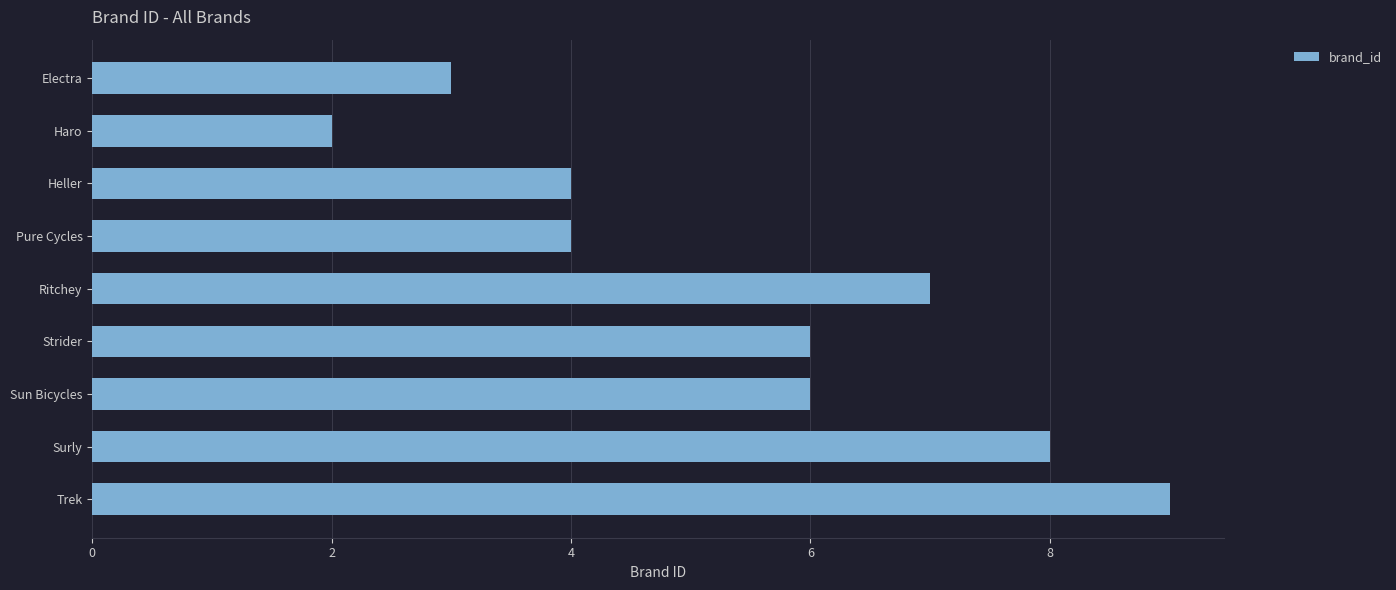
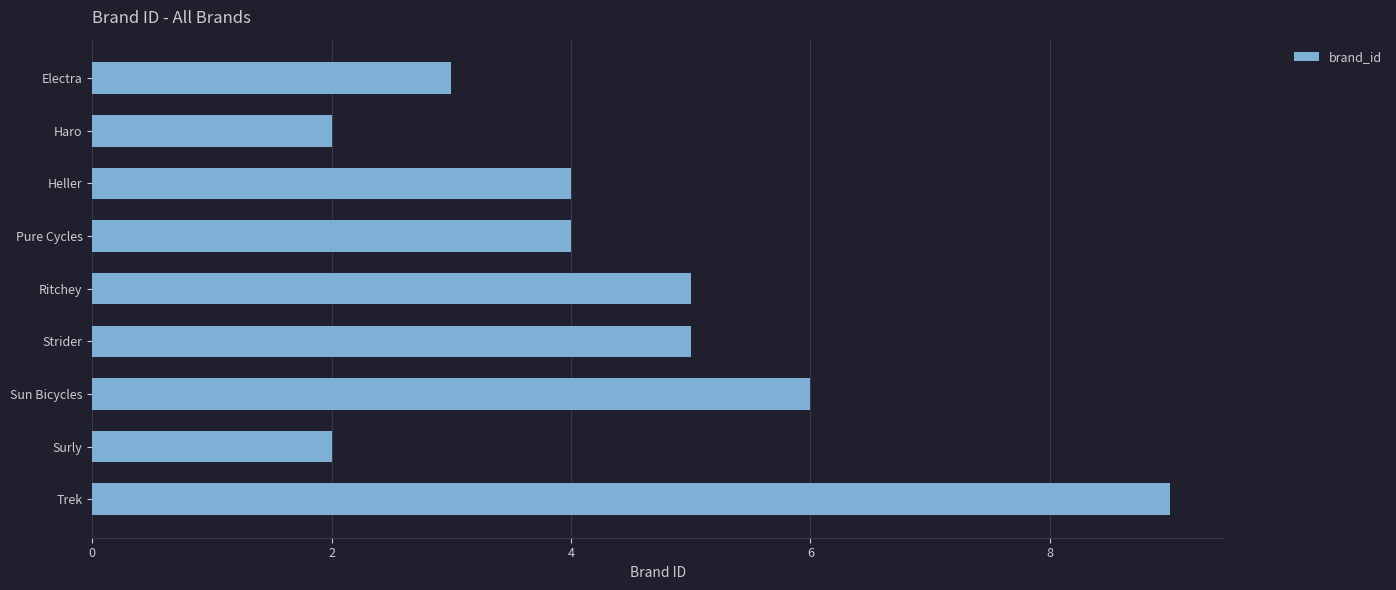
Ritchey: 7 -> 5
Strider: 6 -> 5
Surly: 8 -> 2
